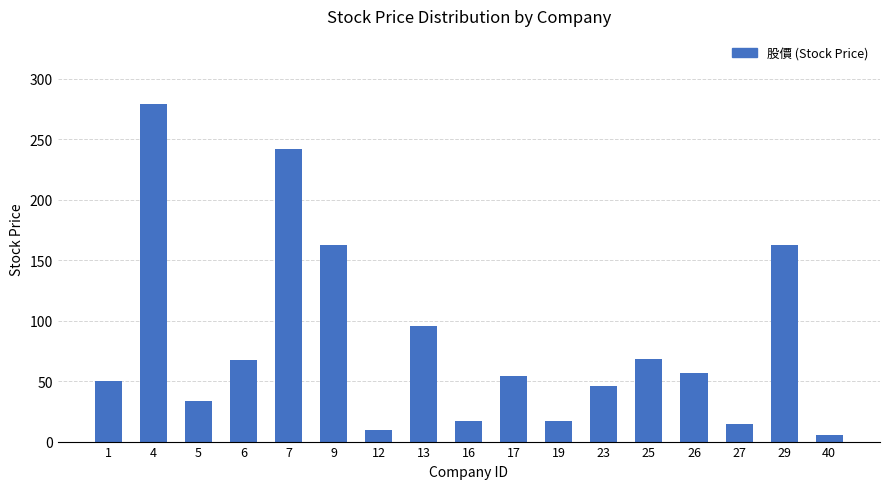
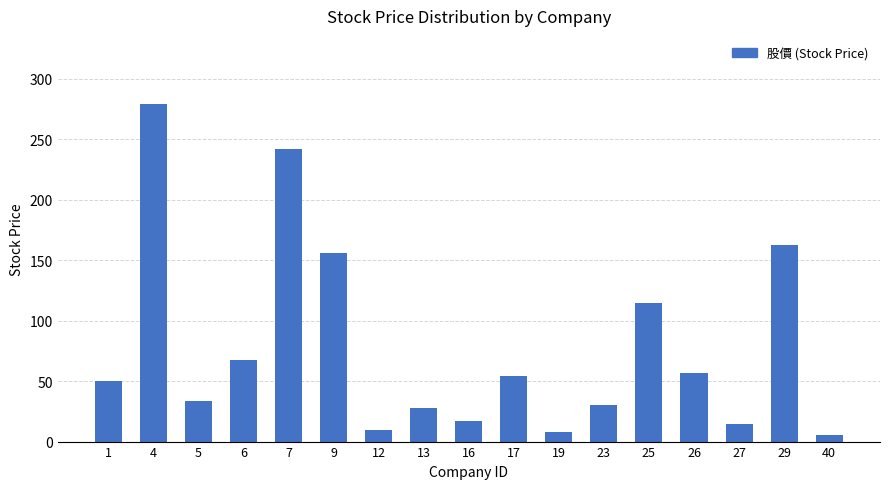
9: 163 -> 156
13: 96 -> 28
19: 17 -> 8
23: 46 -> 30
25: 69 -> 114
